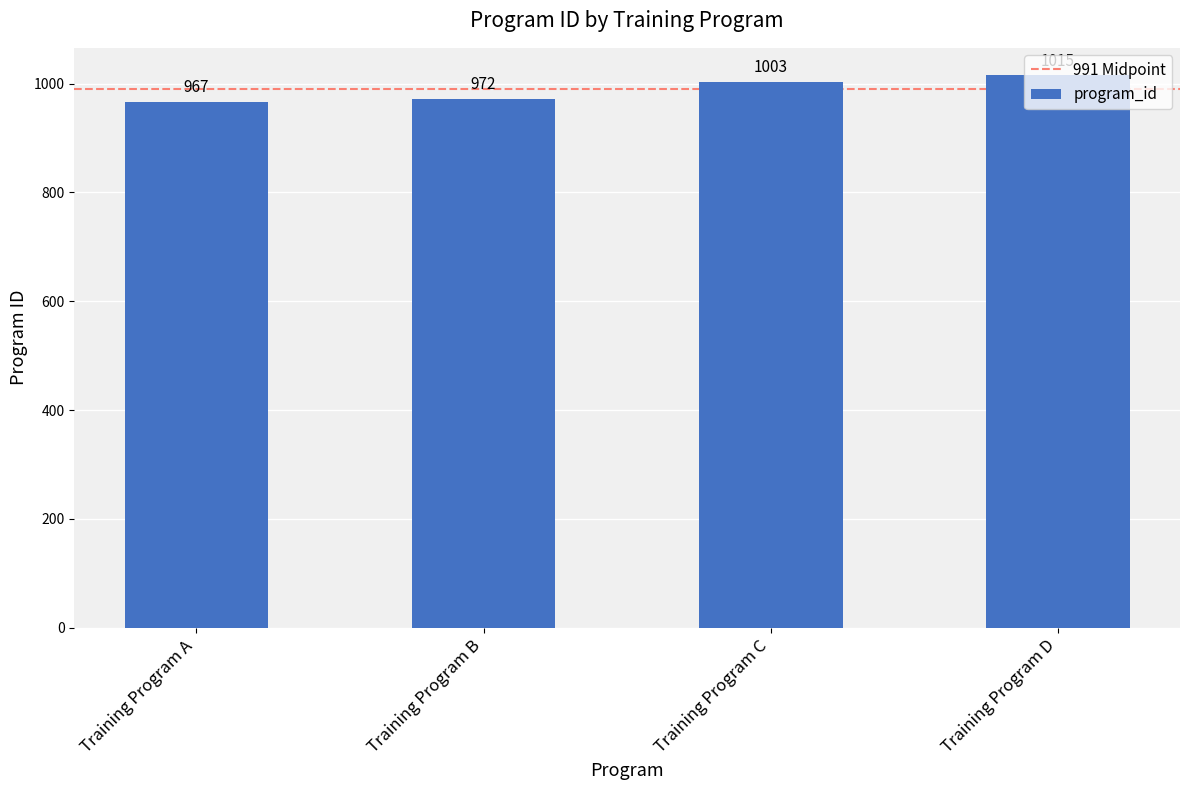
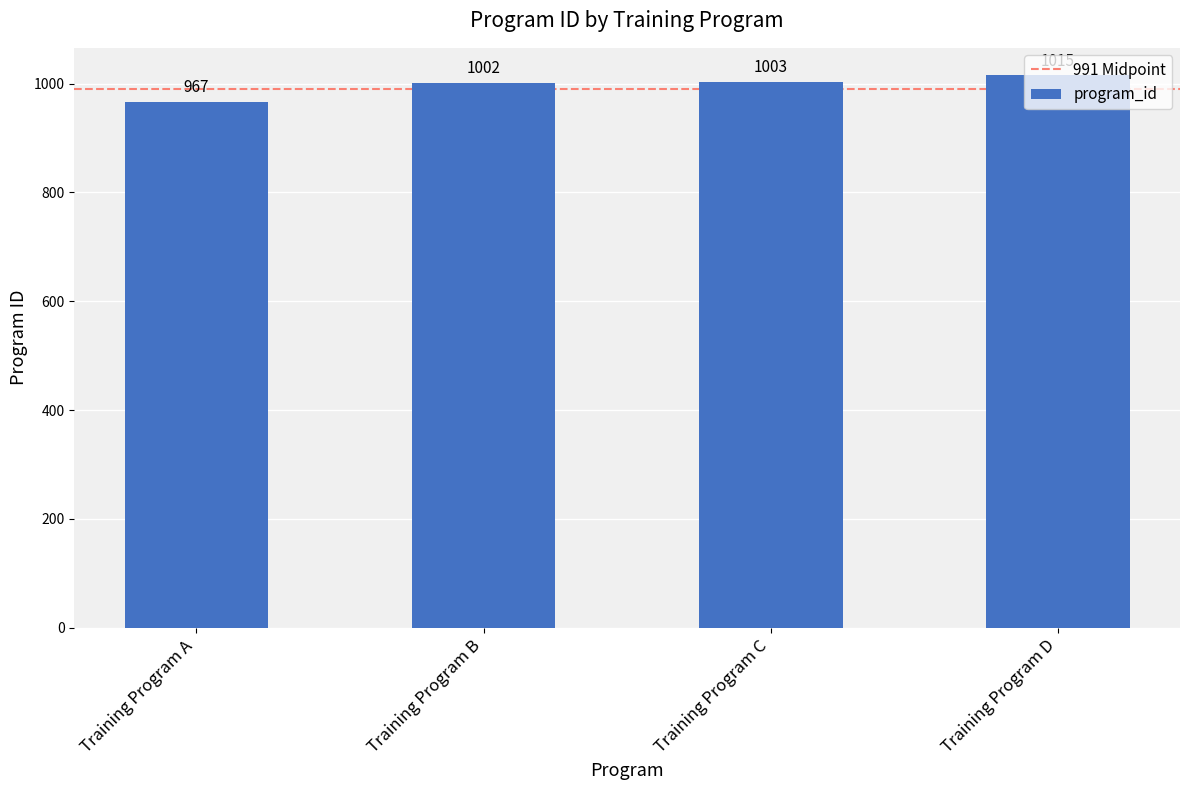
Training Program B: 972 -> 1002
